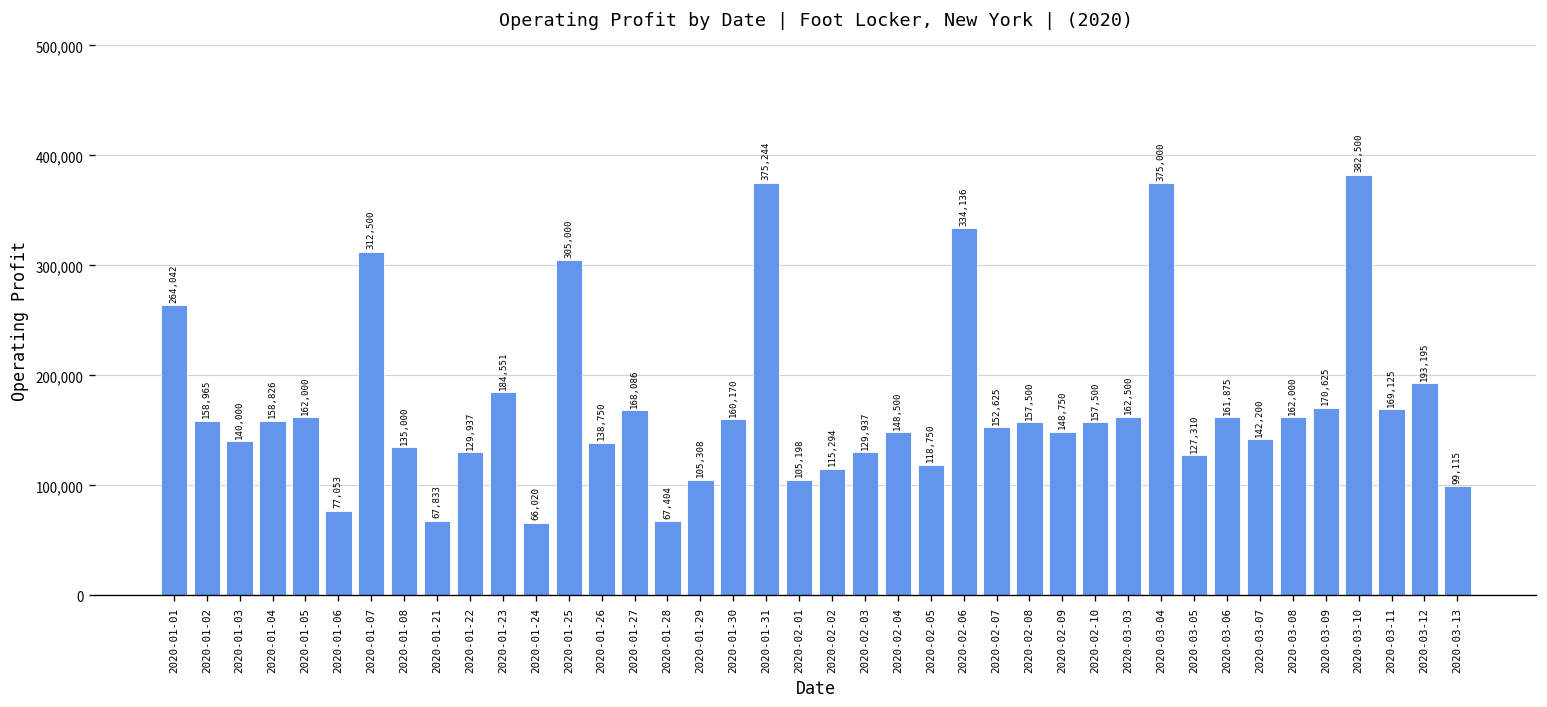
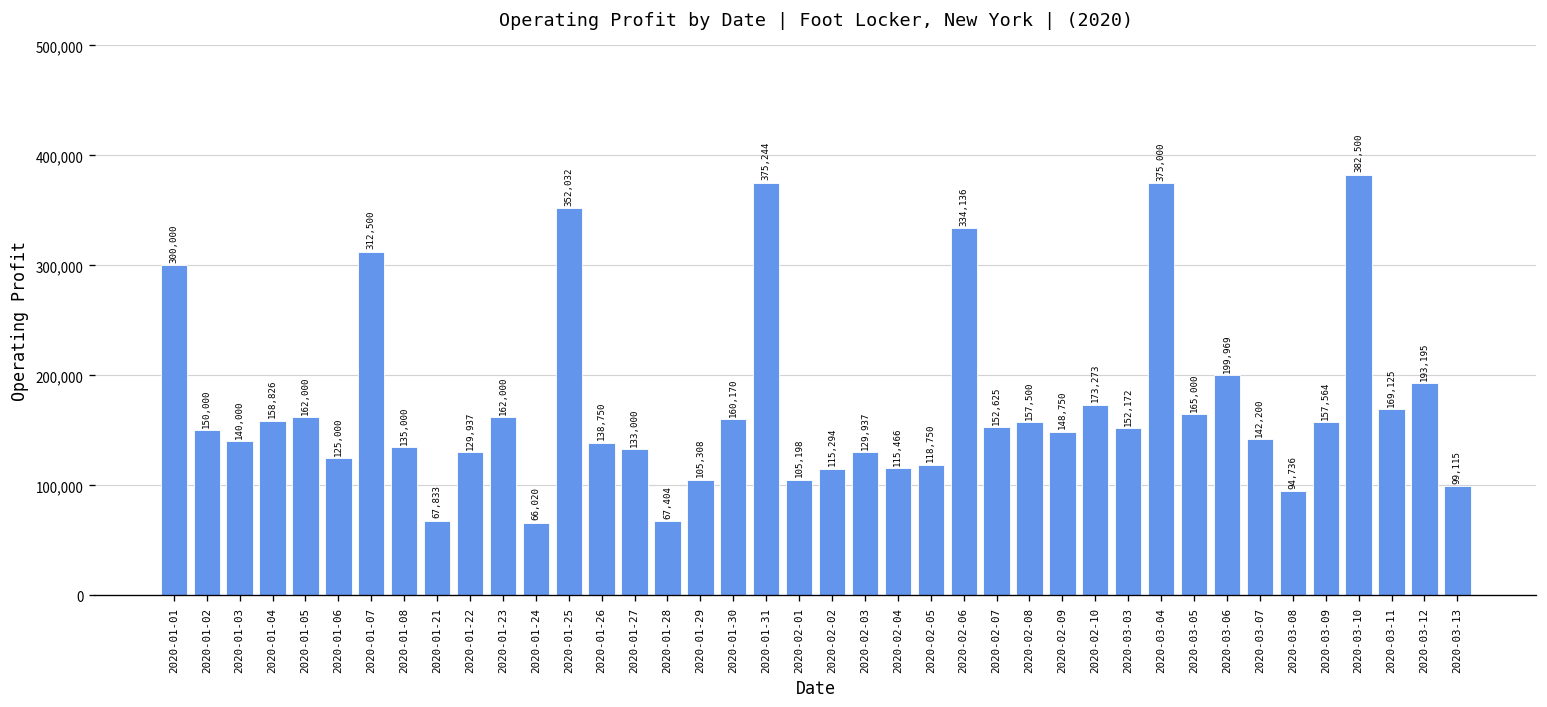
2020-01-01: 264,042 -> 300,000
2020-01-02: 158,965 -> 150,000
2020-01-06: 77,053 -> 125,000
2020-01-23: 184,551 -> 162,000
2020-01-25: 305,000 -> 352,032
2020-01-27: 168,086 -> 133,000
2020-02-04: 148,500 -> 115,466
2020-02-10: 157,500 -> 173,273
2020-03-03: 162,500 -> 152,172
2020-03-05: 127,310 -> 165,000
2020-03-06: 161,875 -> 199,969
2020-03-08: 162,000 -> 94,736
2020-03-09: 170,625 -> 157,564
